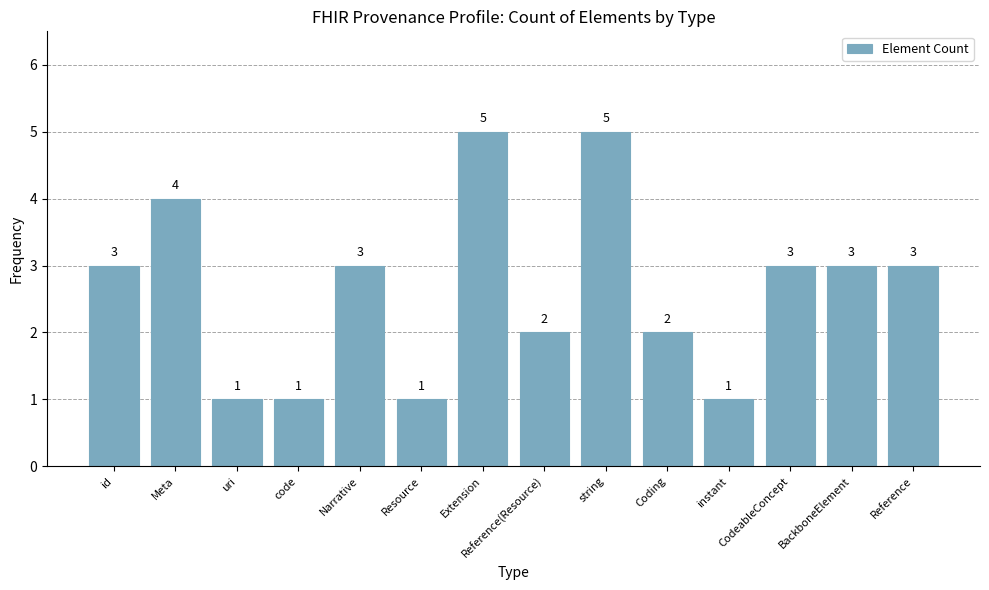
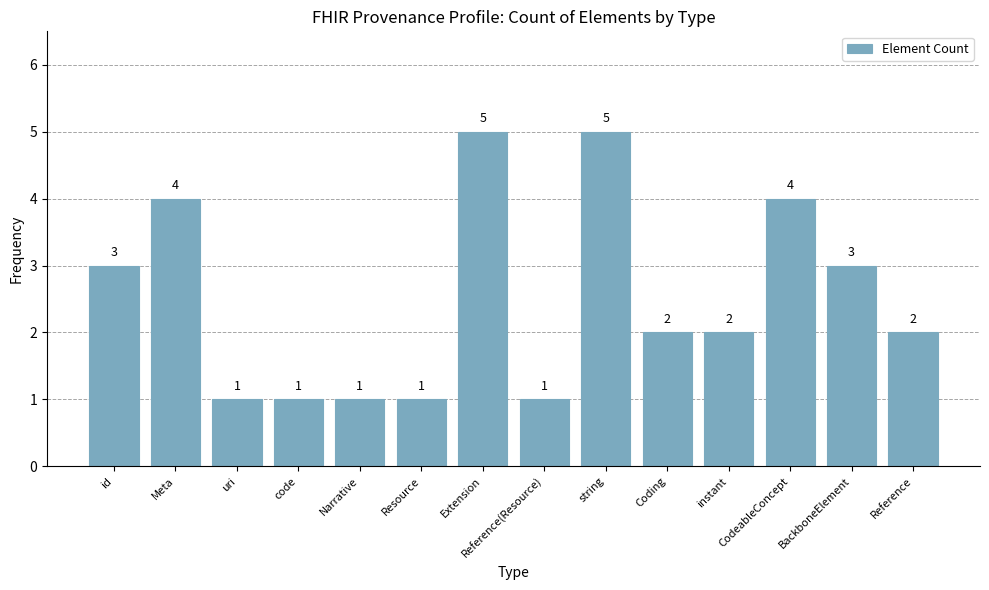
Narrative: 3 -> 1
Reference(Resource): 2 -> 1
instant: 1 -> 2
CodeableConcept: 3 -> 4
Reference: 3 -> 2
